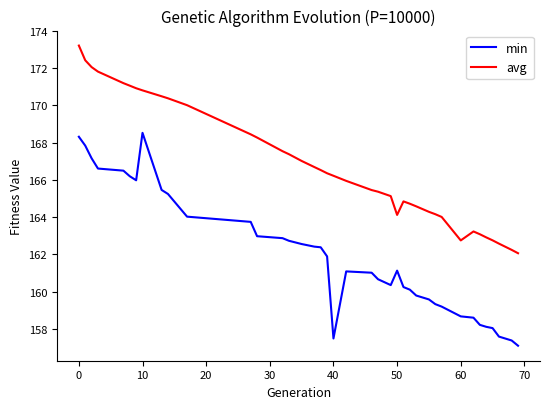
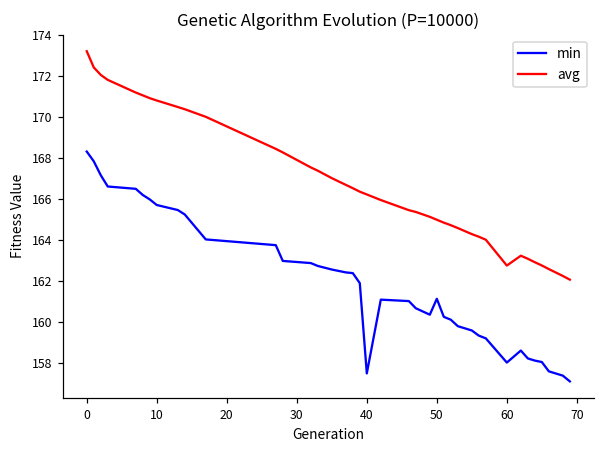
min, 10: 168.5 -> 165.7
avg, 50: 164.1 -> 165.0
min, 60: 158.7 -> 158.0
